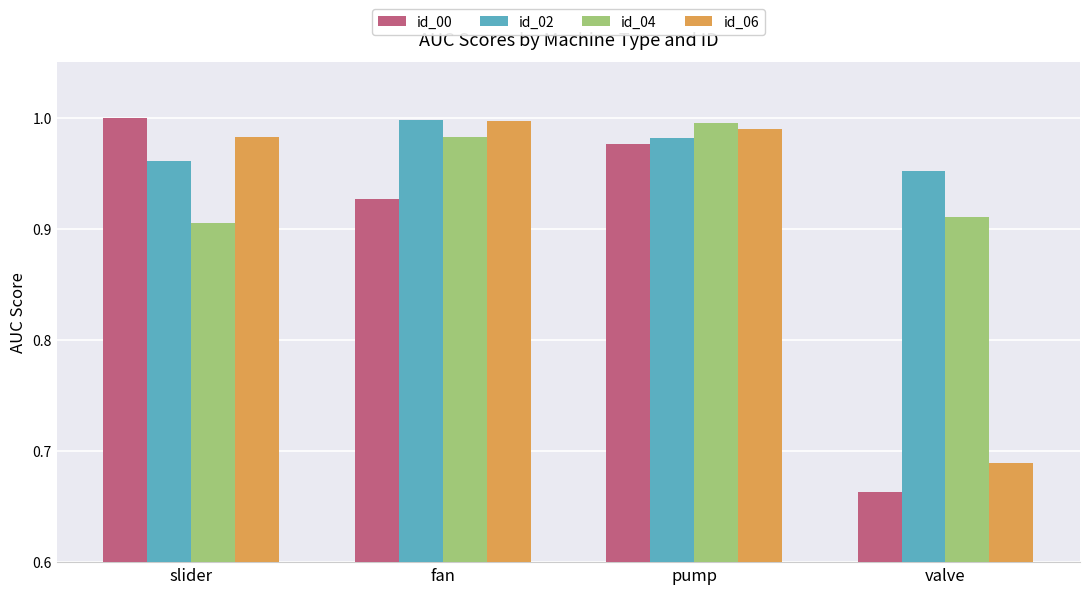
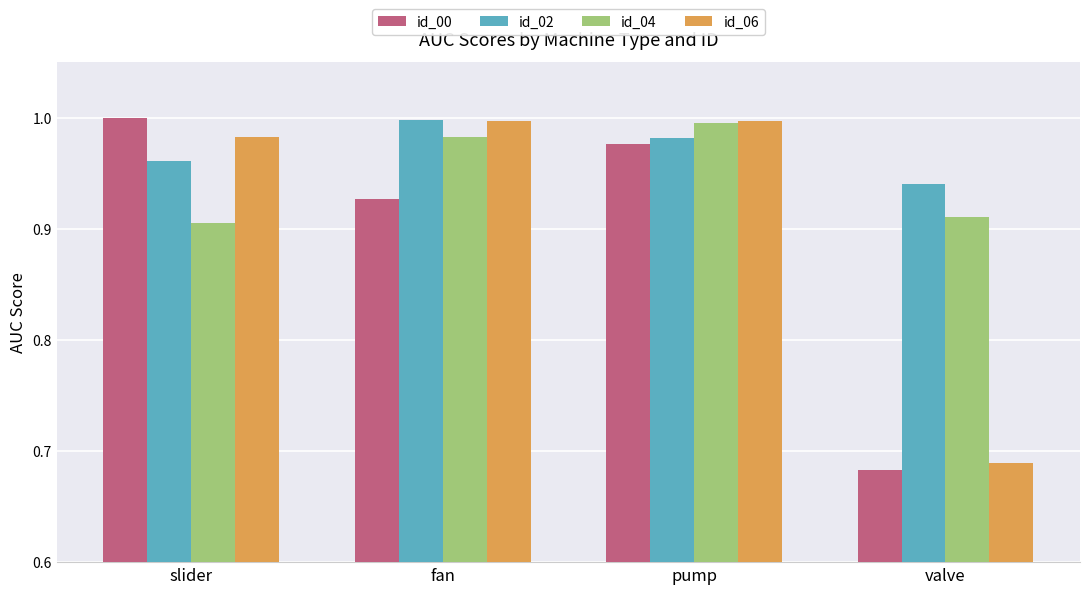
id_06, pump: 0.990 -> 0.998
id_00, valve: 0.663 -> 0.683
id_02, valve: 0.952 -> 0.941
